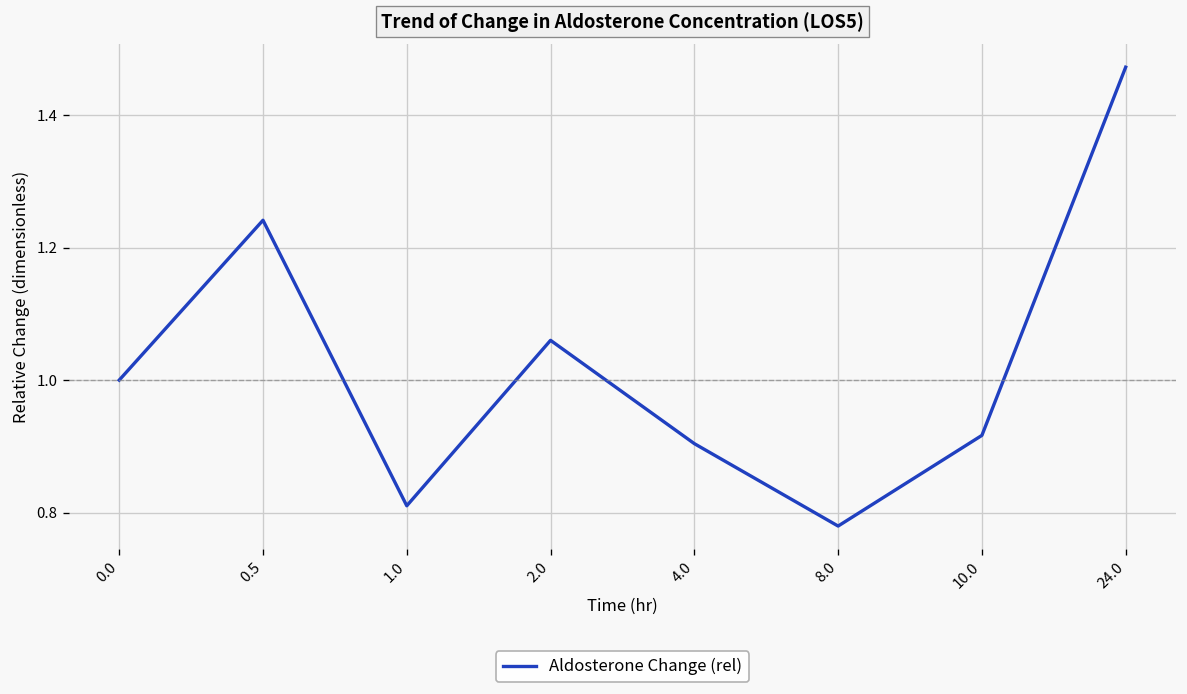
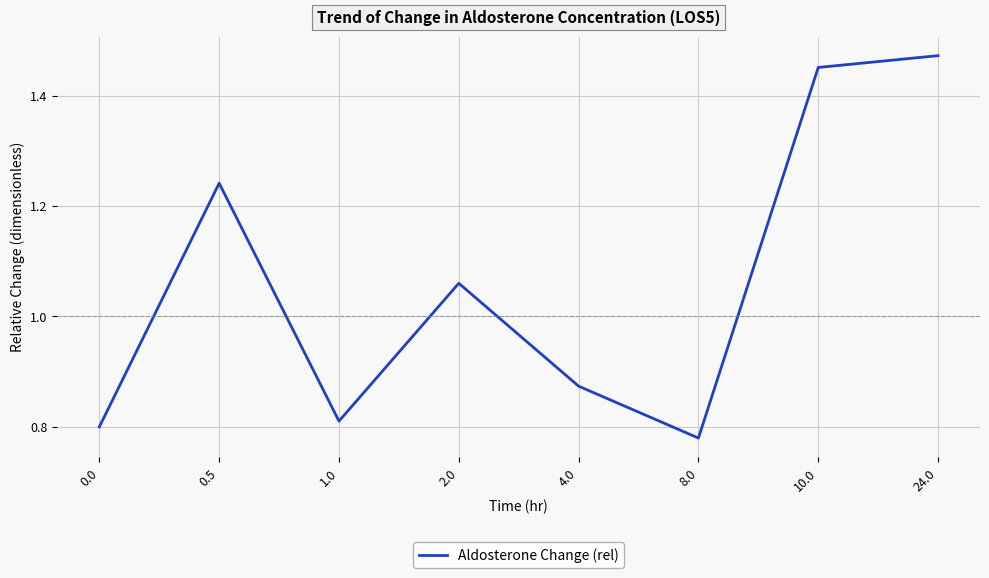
0.0: 1.0 -> 0.8
4.0: 0.90 -> 0.87
10.0: 0.92 -> 1.45
